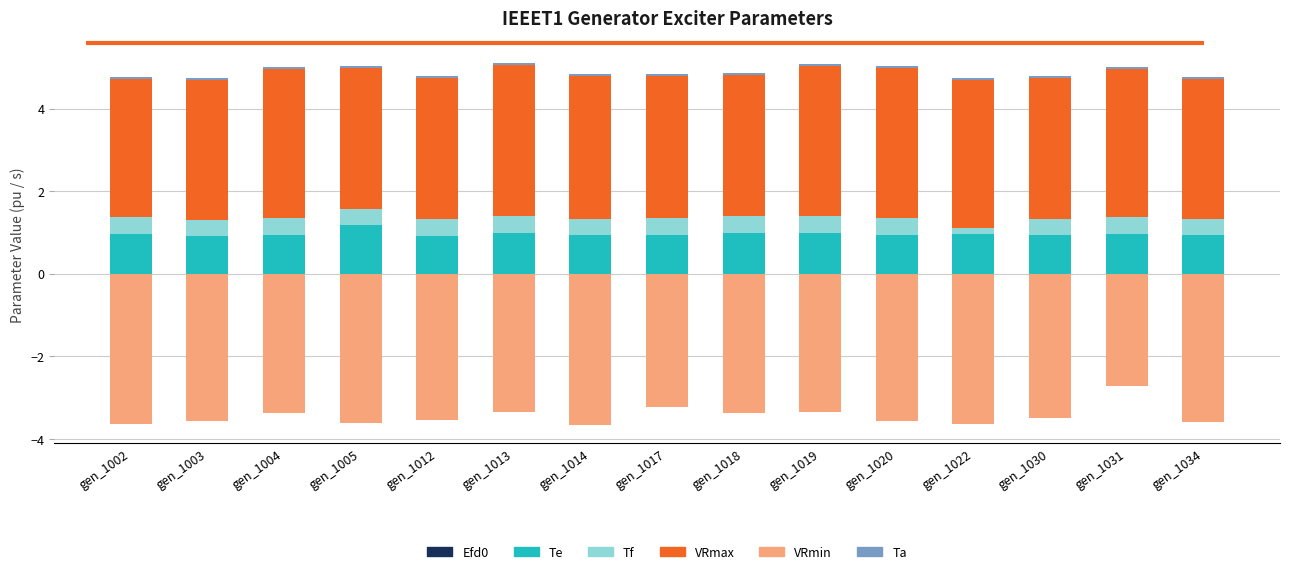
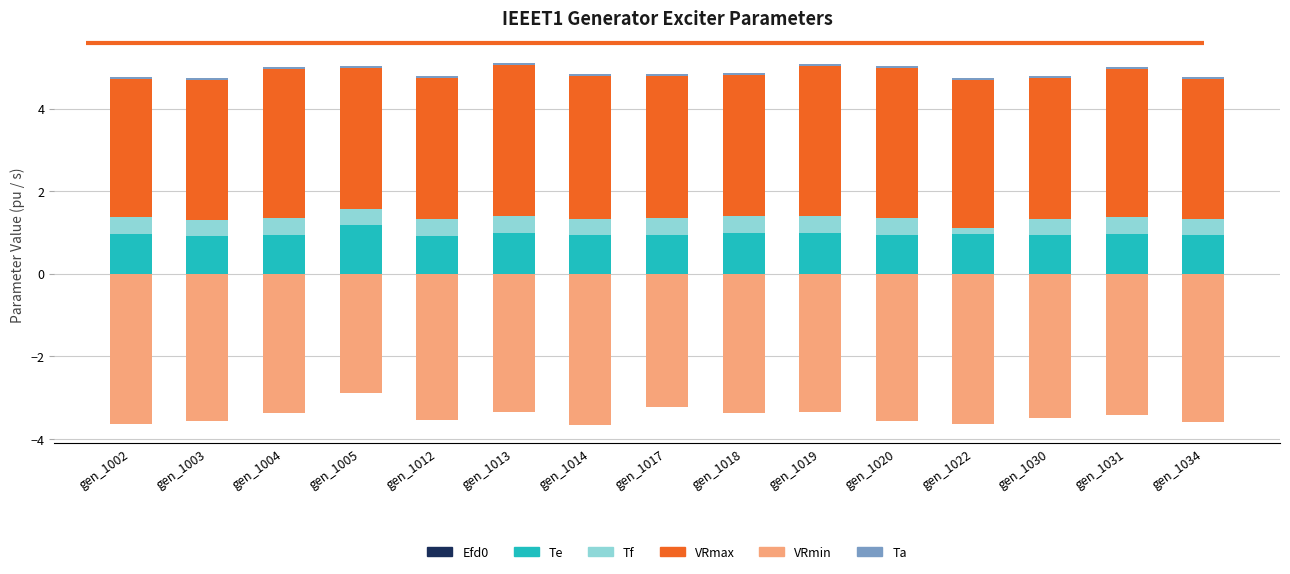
VRmin, gen_1005: -3.6 -> -2.9
VRmin, gen_1031: -2.7 -> -3.4
